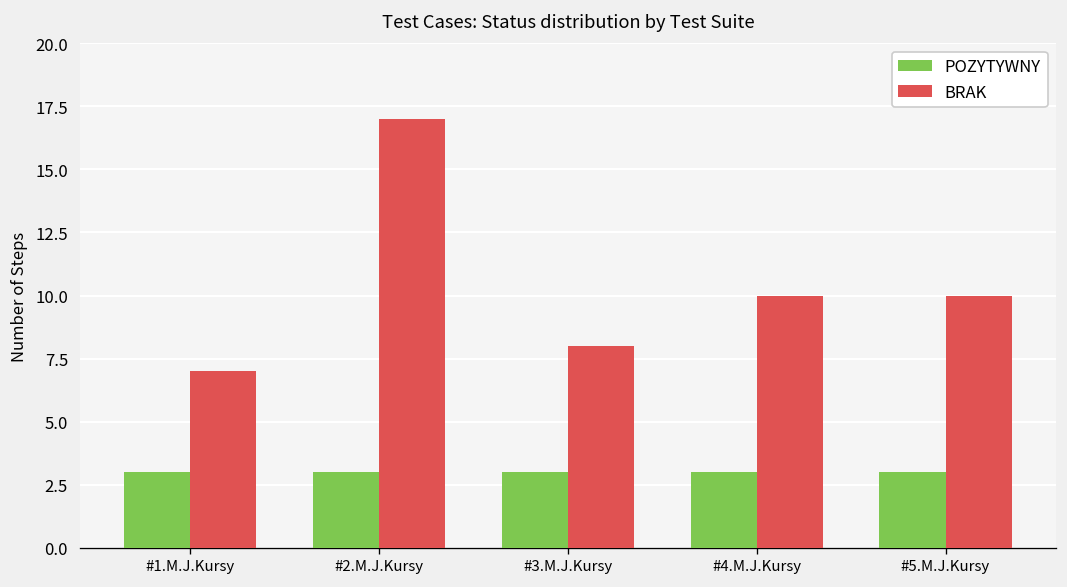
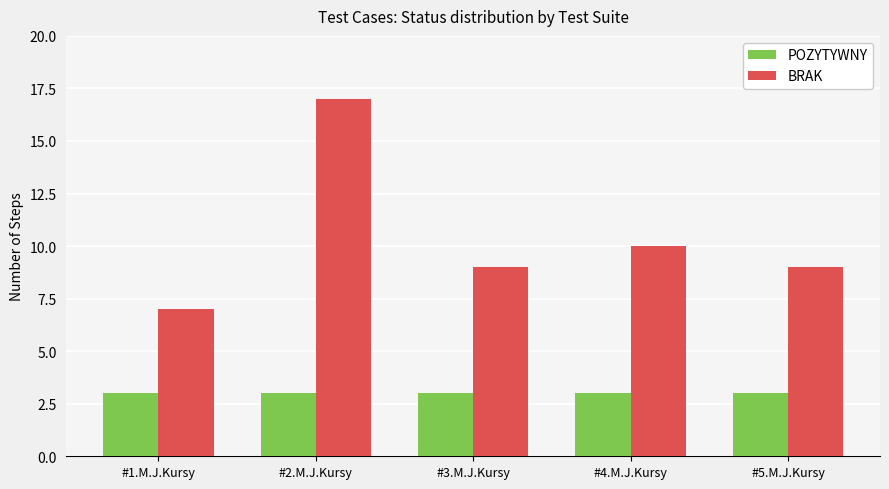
BRAK, #3.M.J.Kursy: 8 -> 9
BRAK, #5.M.J.Kursy: 10 -> 9
